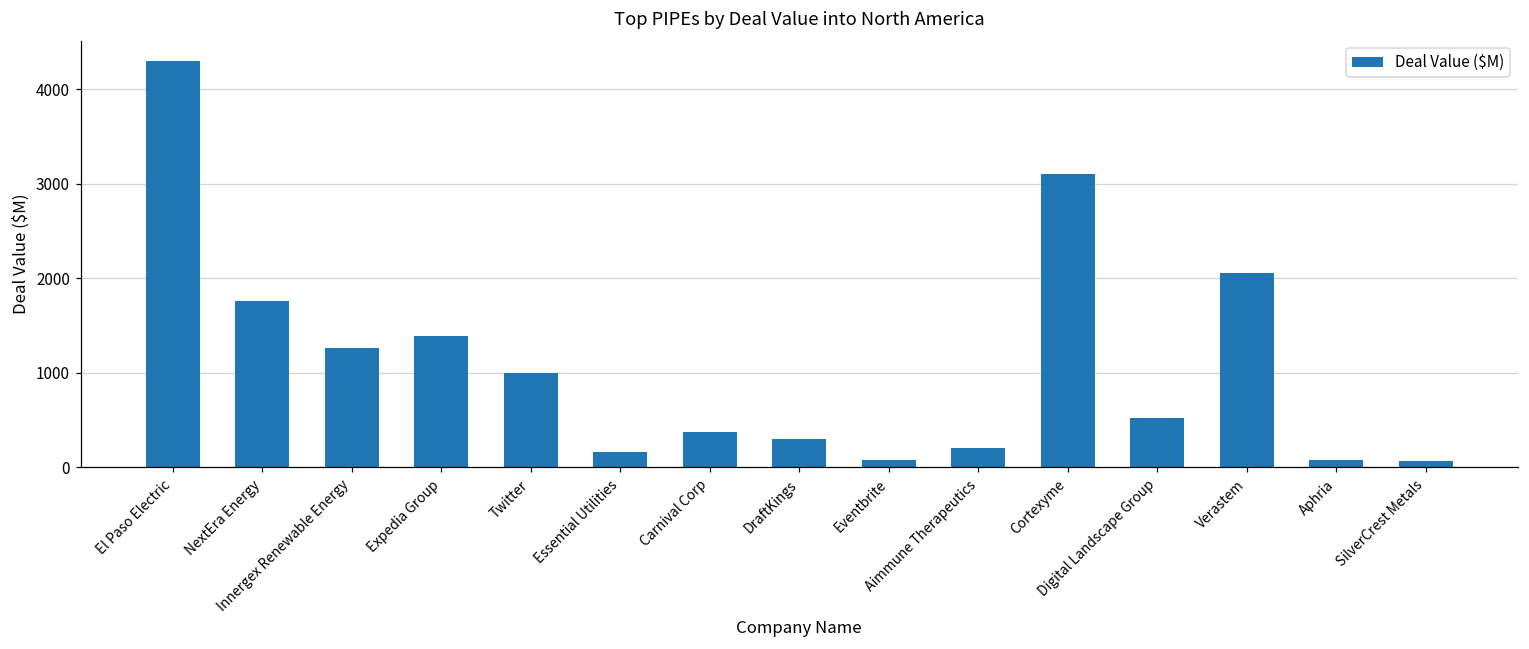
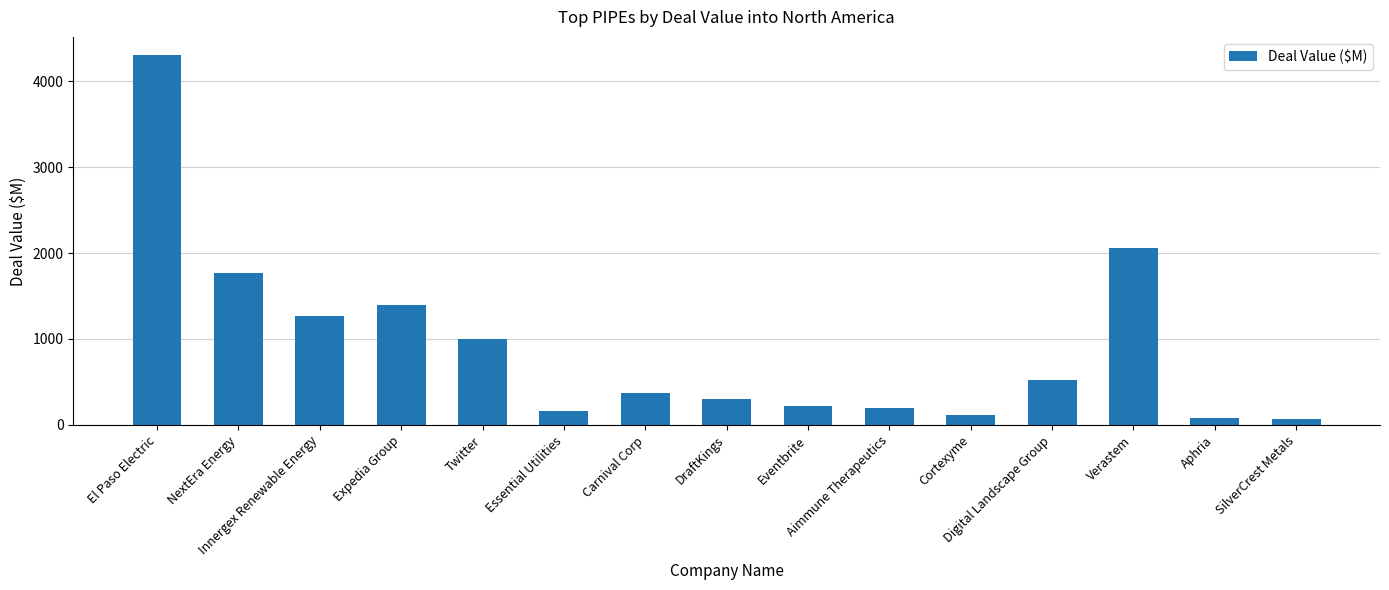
Eventbrite: 100 -> 200
Cortexyme: 3100 -> 100
